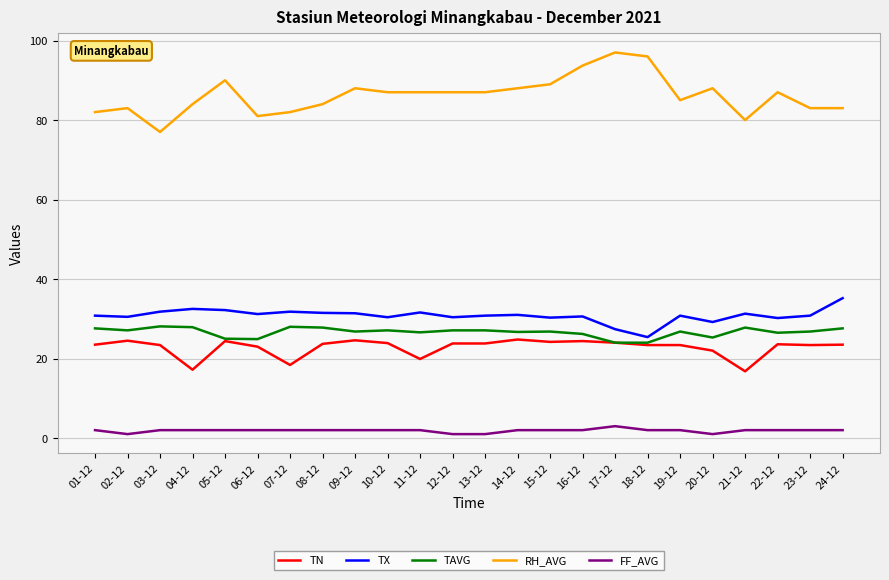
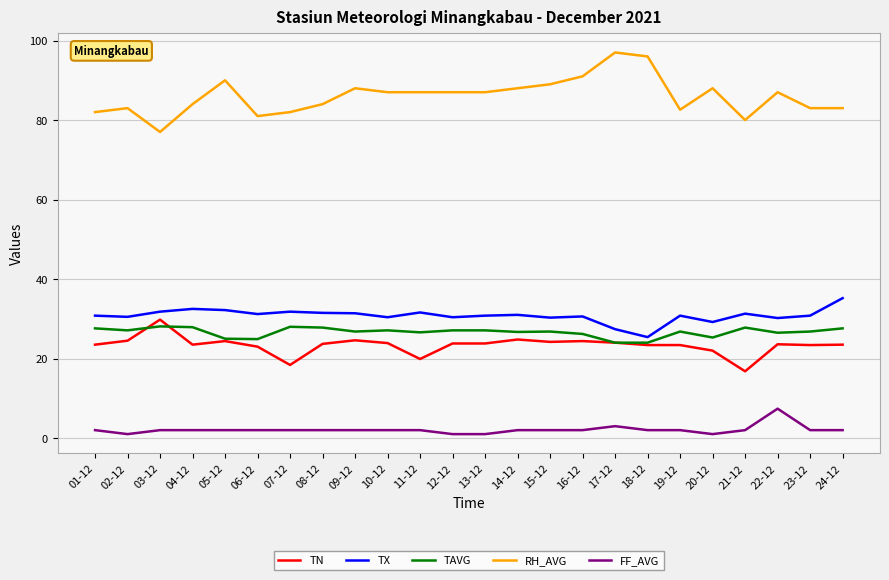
TN, 03-12: 23 -> 30
TN, 04-12: 17 -> 24
RH_AVG, 16-12: 94 -> 91
RH_AVG, 19-12: 85 -> 83
FF_AVG, 22-12: 2 -> 7
